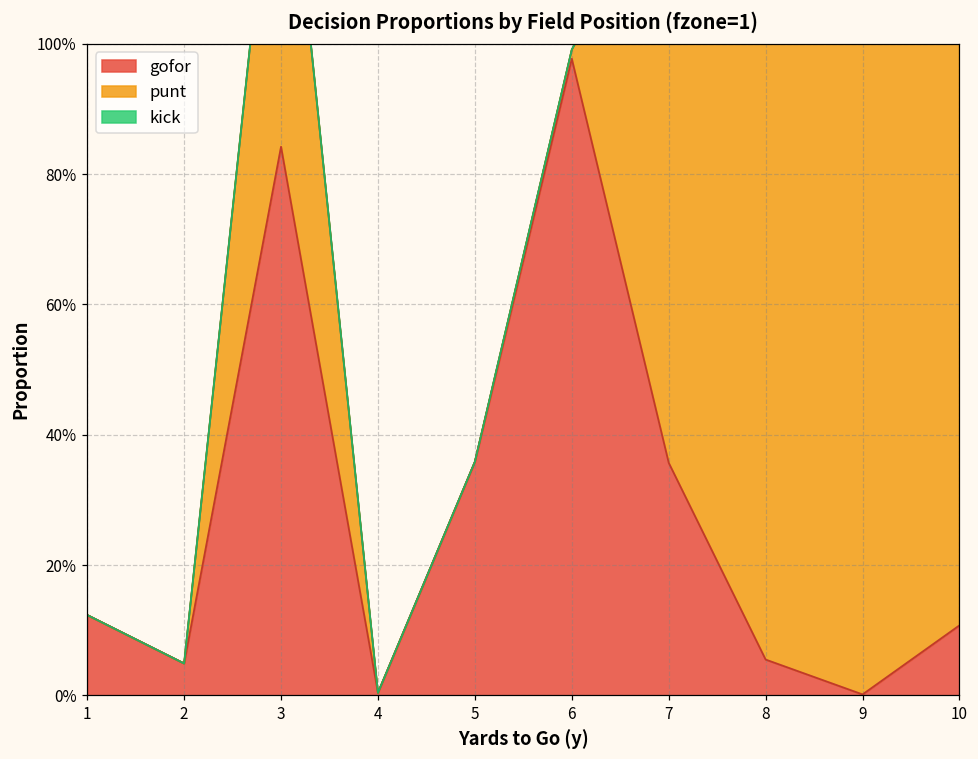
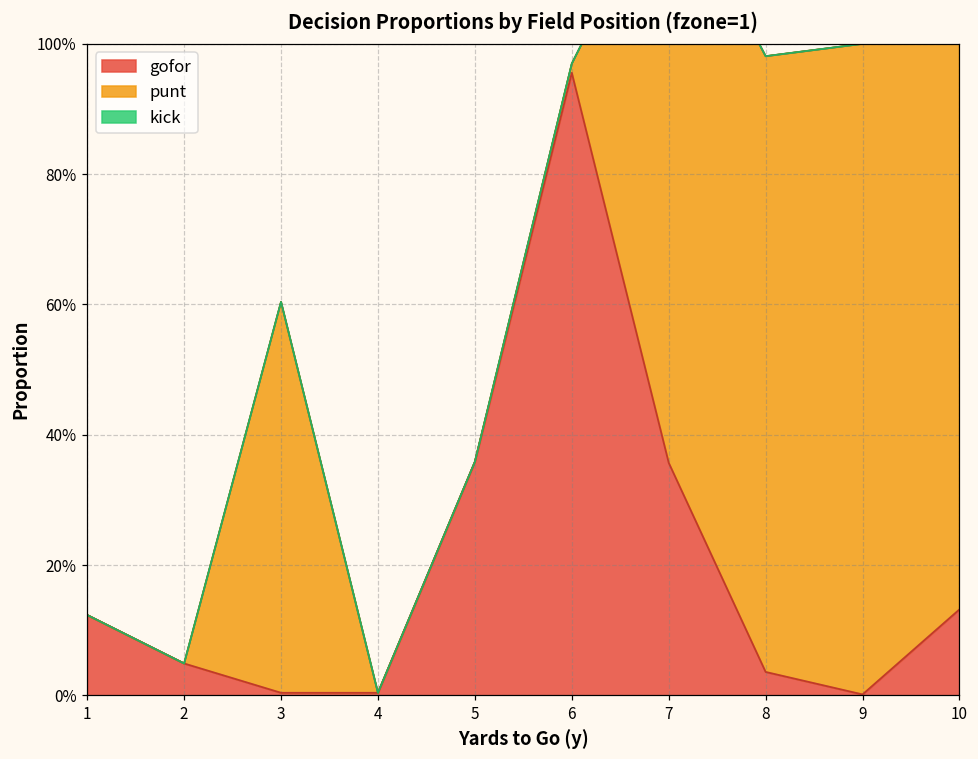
gofor, 3: 84% -> 0%
gofor, 6: 98% -> 96%
gofor, 8: 6% -> 4%
gofor, 10: 11% -> 13%
